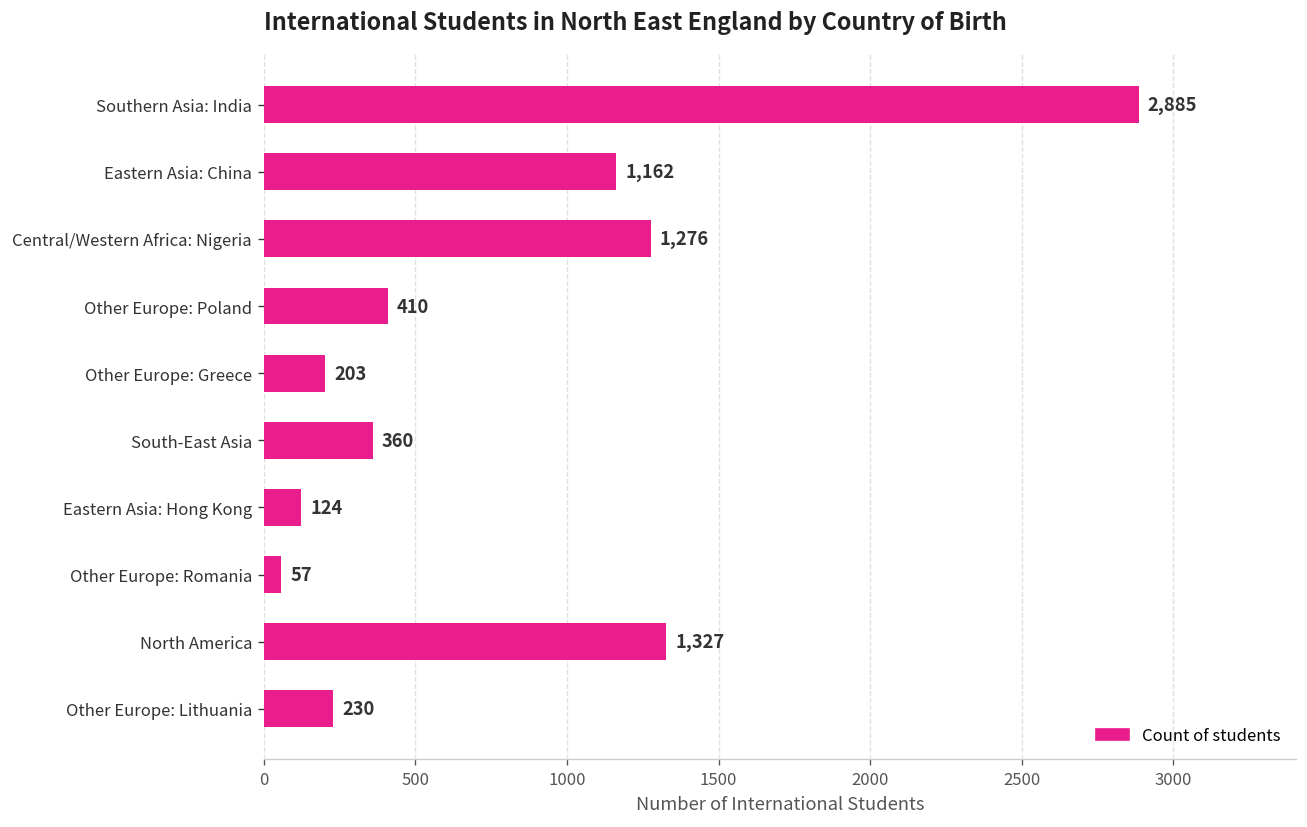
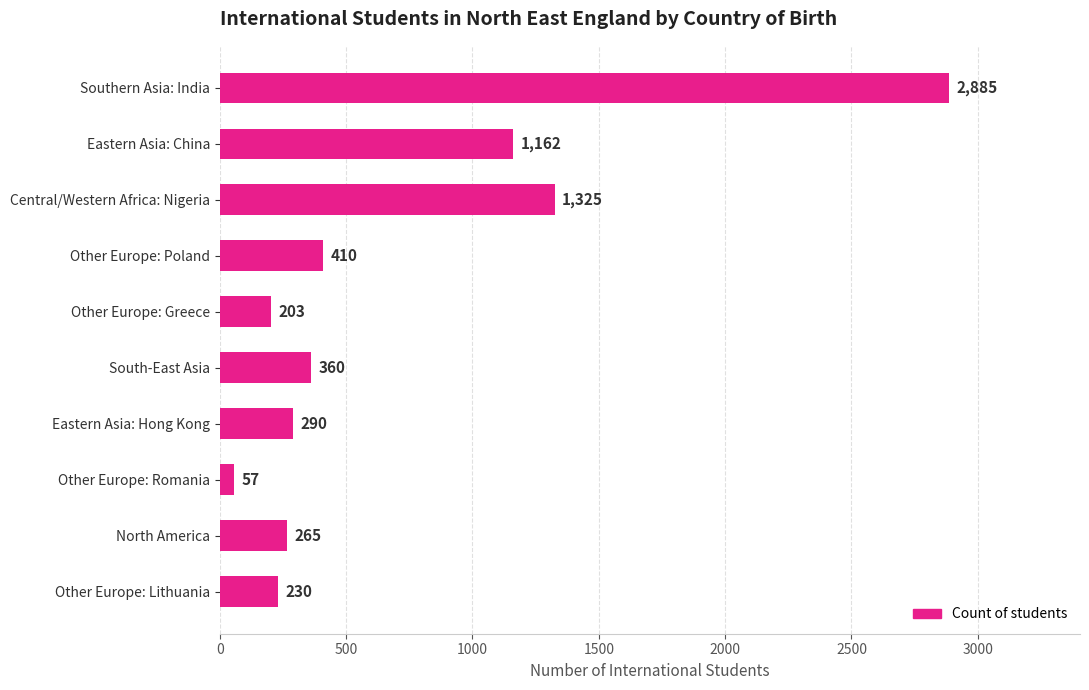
Central/Western Africa: Nigeria: 1,276 -> 1,325
Eastern Asia: Hong Kong: 124 -> 290
North America: 1,327 -> 265
